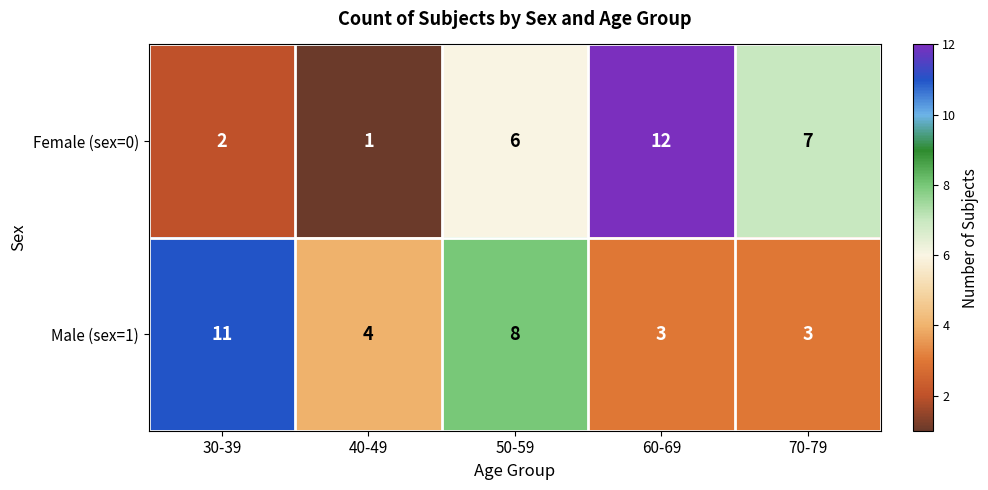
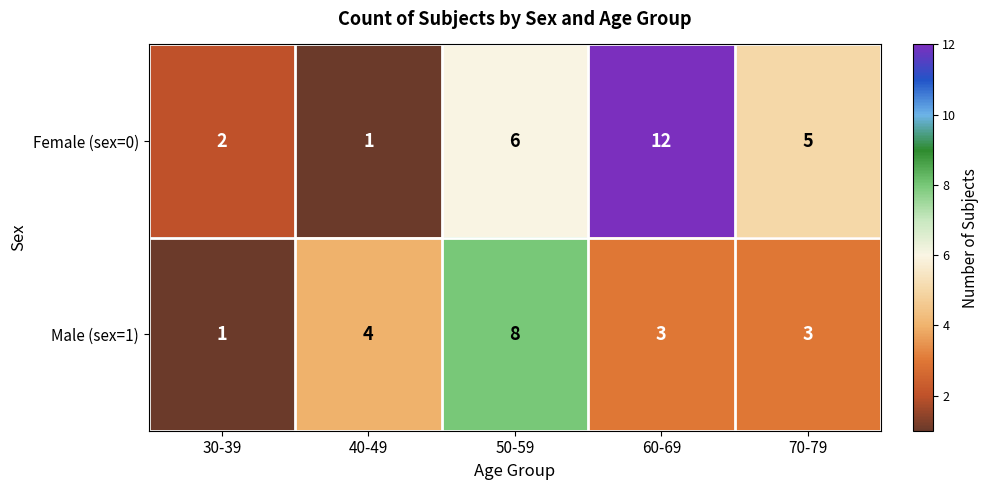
Female (sex=0), 70-79: 7 -> 5
Male (sex=1), 30-39: 11 -> 1
